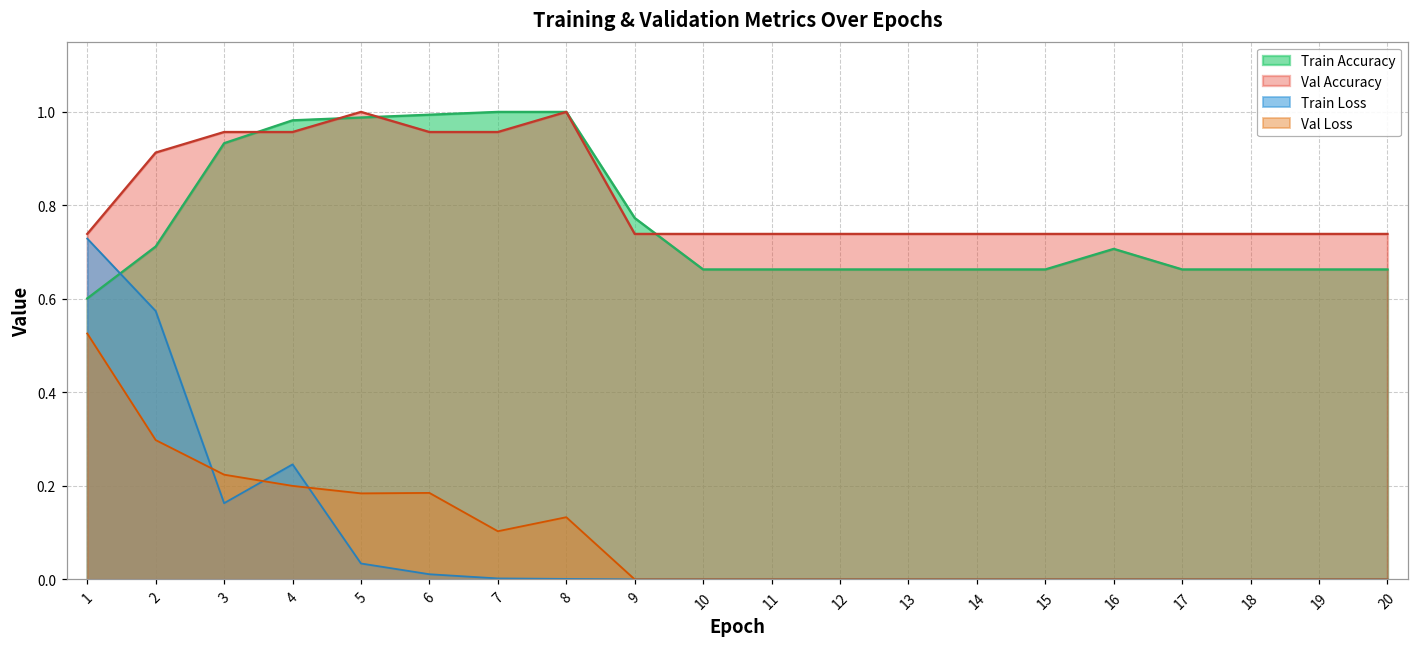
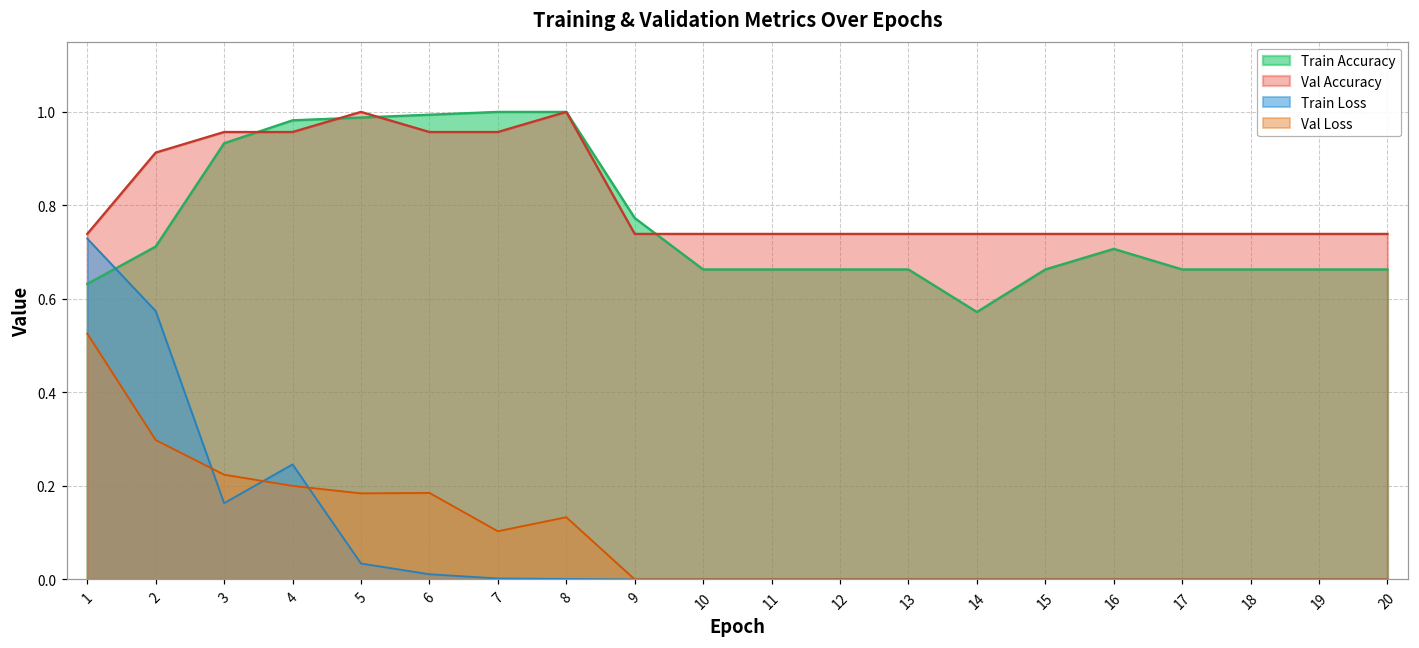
Train Accuracy, 1: 0.60 -> 0.63
Train Accuracy, 14: 0.66 -> 0.57
